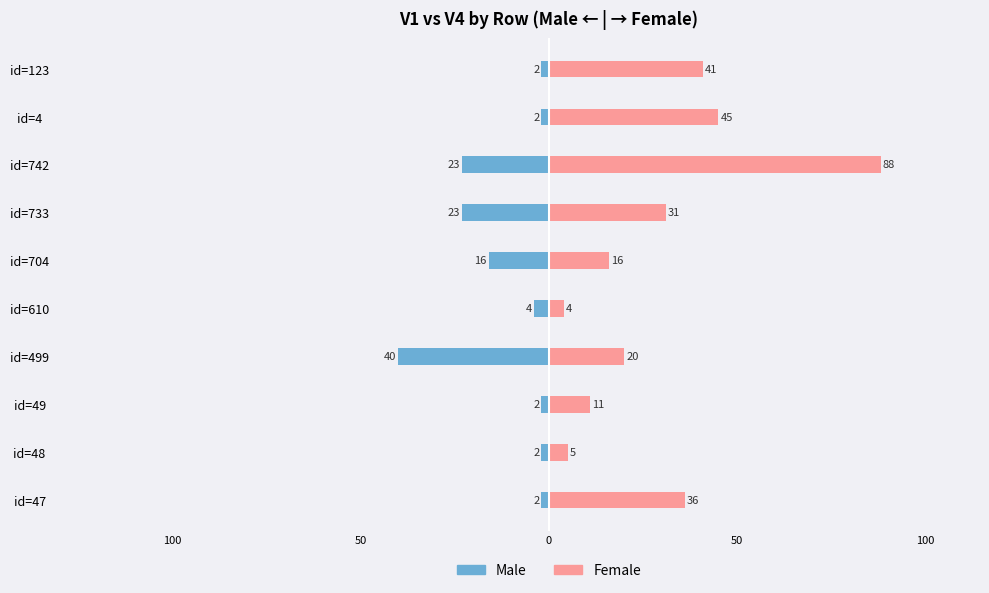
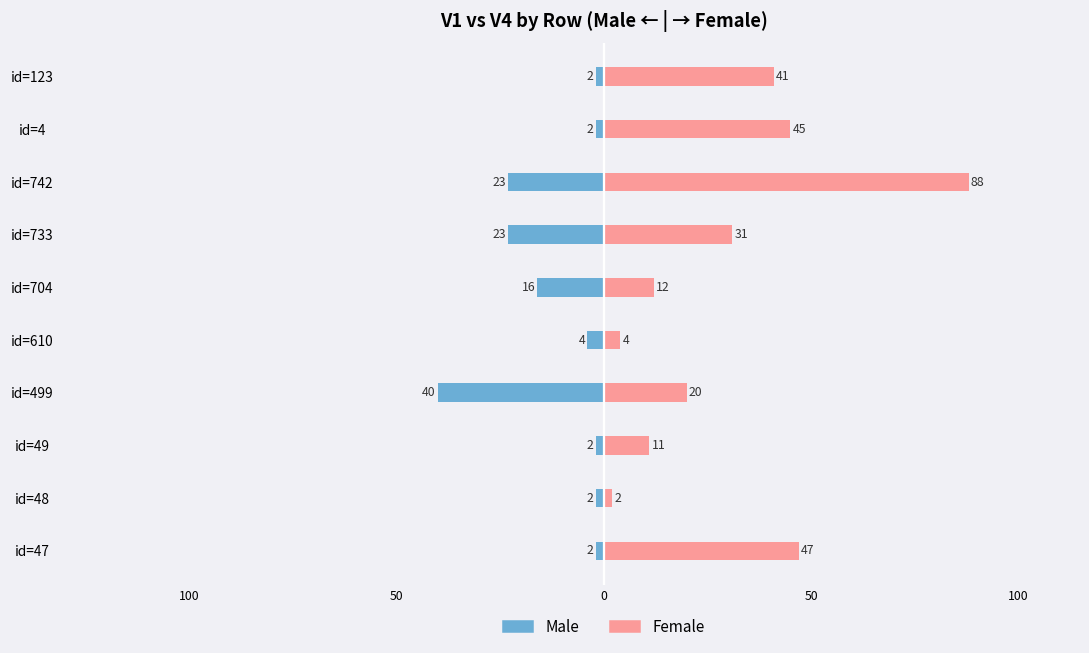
Female, id=704: 16 -> 12
Female, id=48: 5 -> 2
Female, id=47: 36 -> 47
